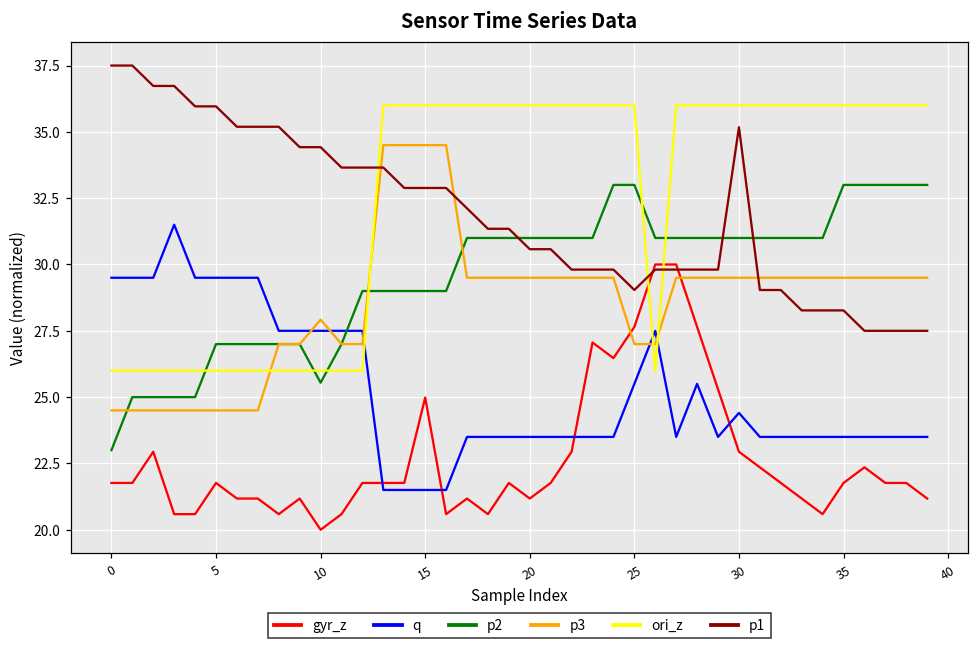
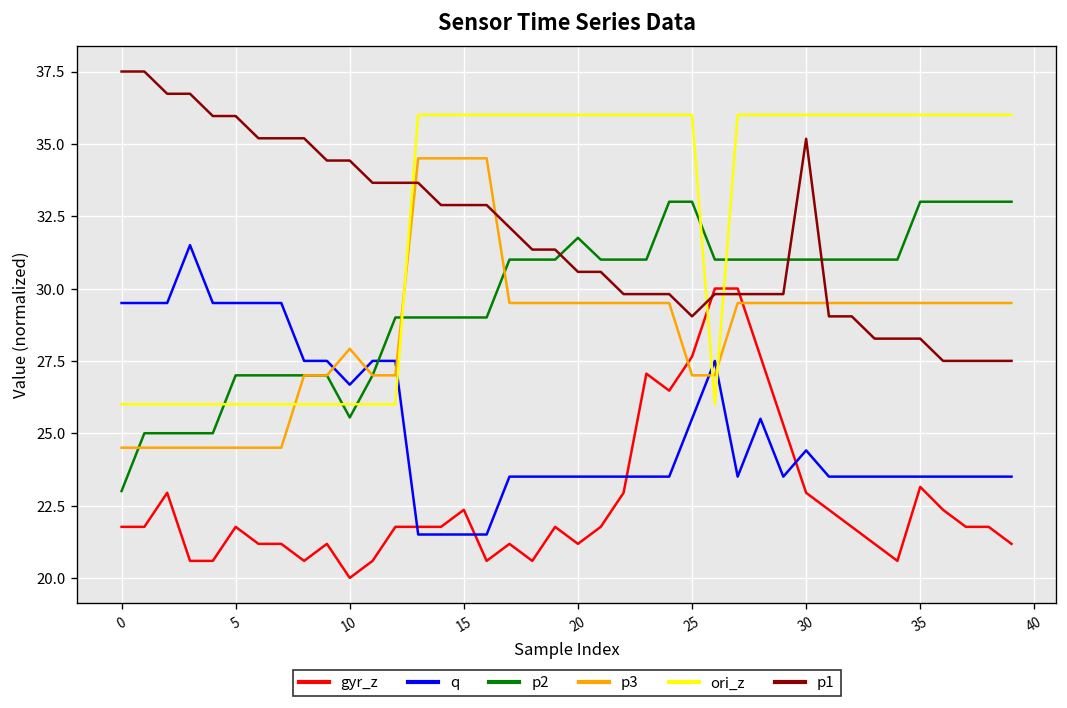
q, 10: 27.5 -> 26.7
gyr_z, 15: 25.0 -> 22.4
p2, 20: 31.0 -> 31.8
gyr_z, 35: 21.8 -> 23.1
